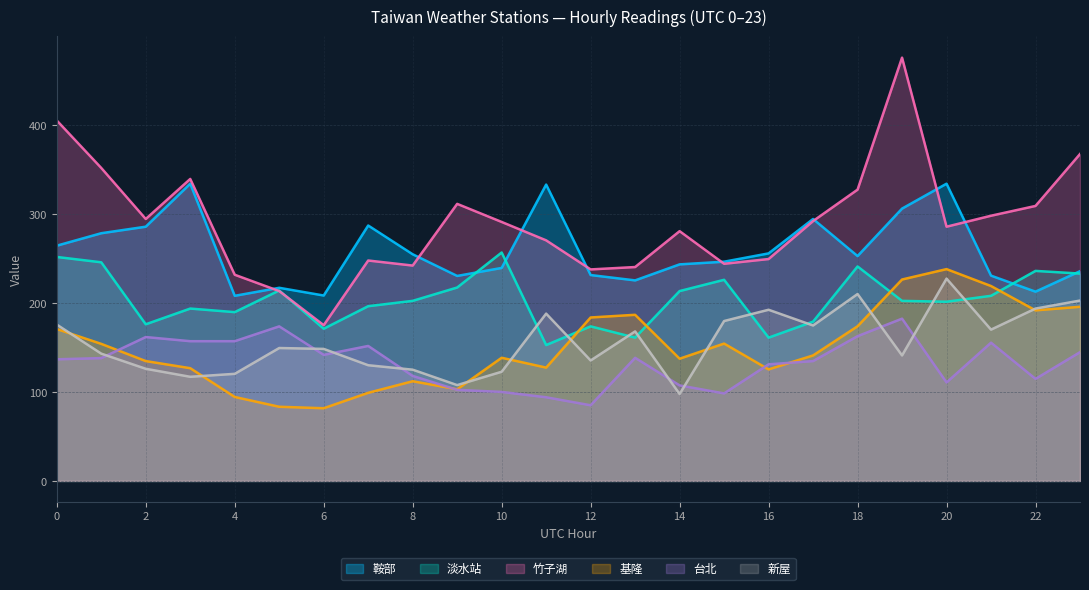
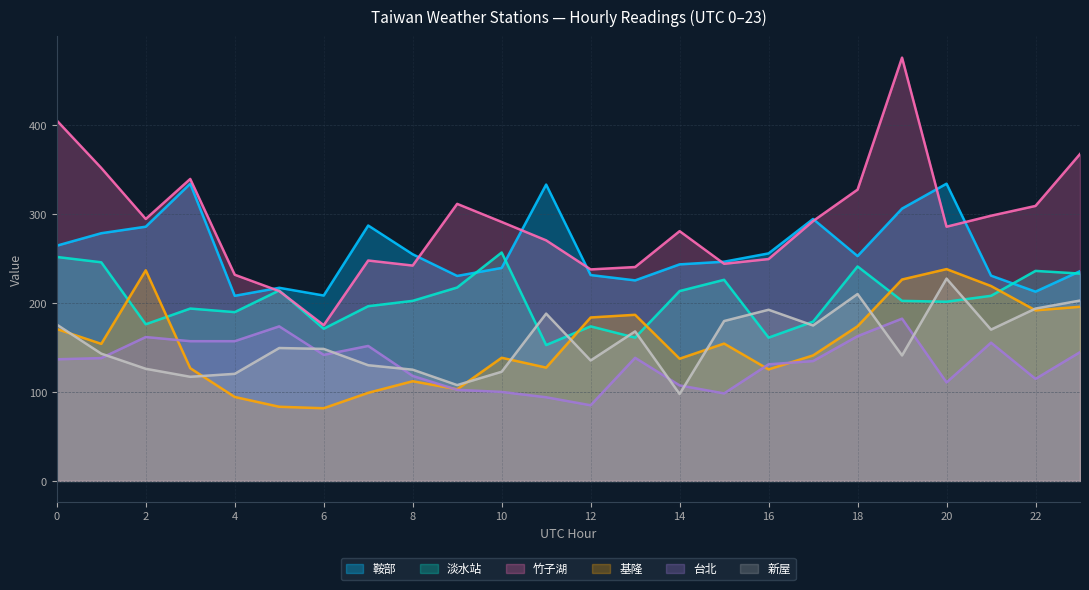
基隆, 2: 130 -> 240
